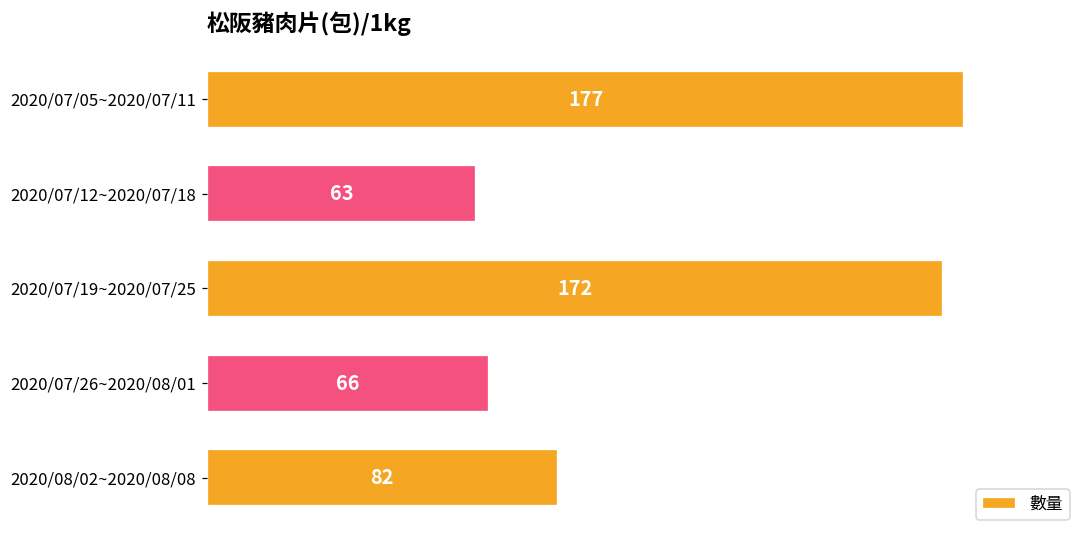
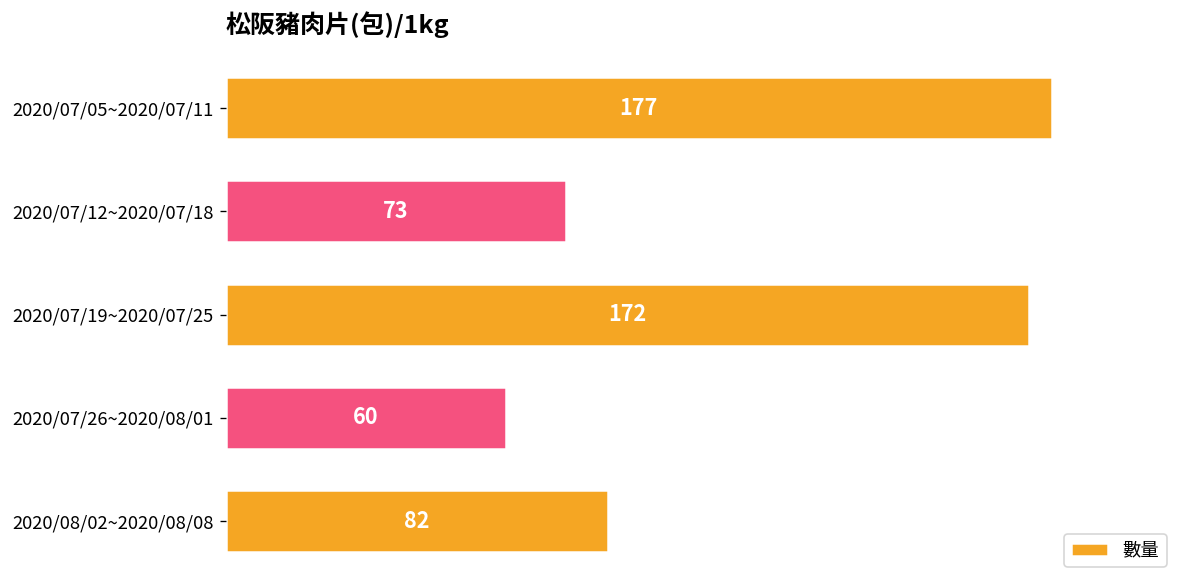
2020/07/12~2020/07/18: 63 -> 73
2020/07/26~2020/08/01: 66 -> 60
